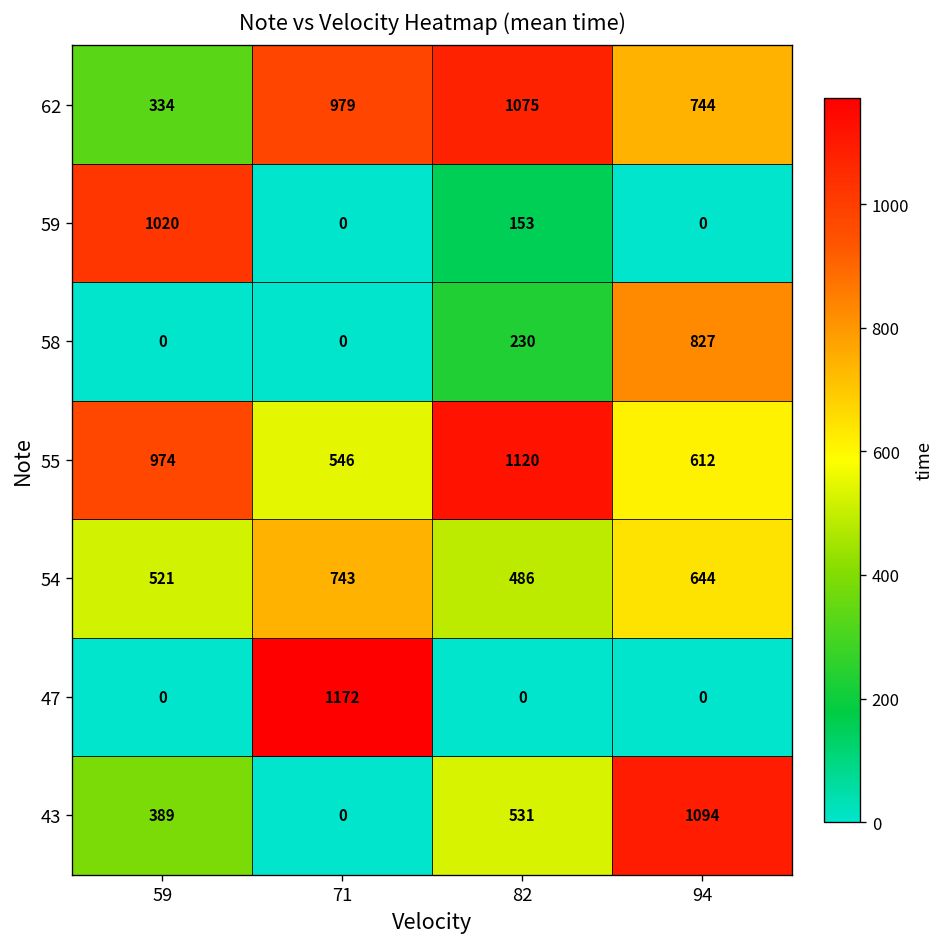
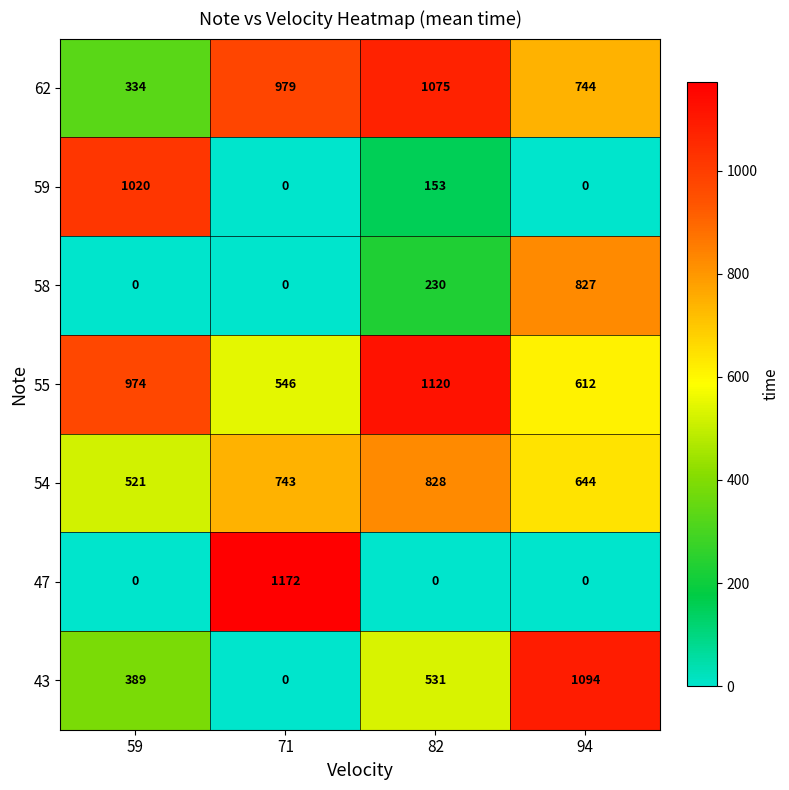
54, 82: 486 -> 828
